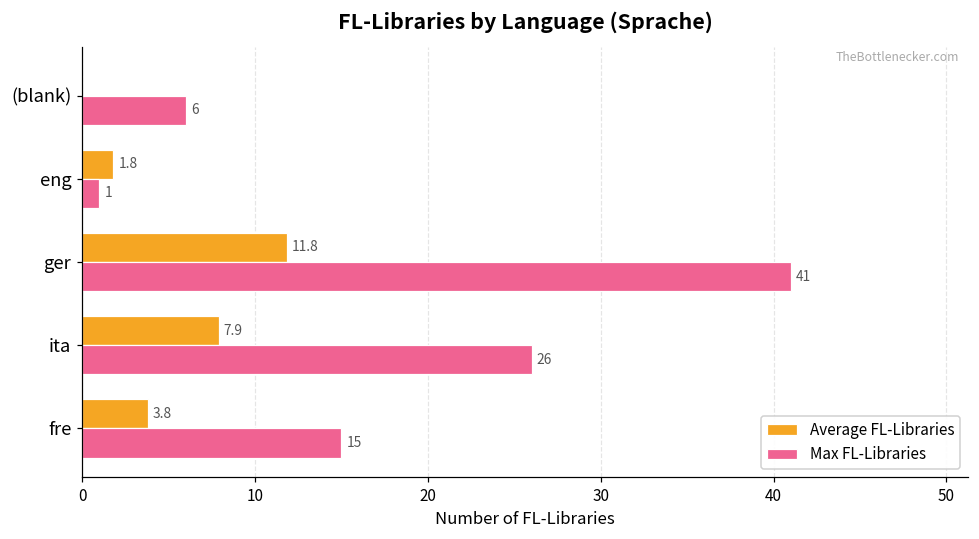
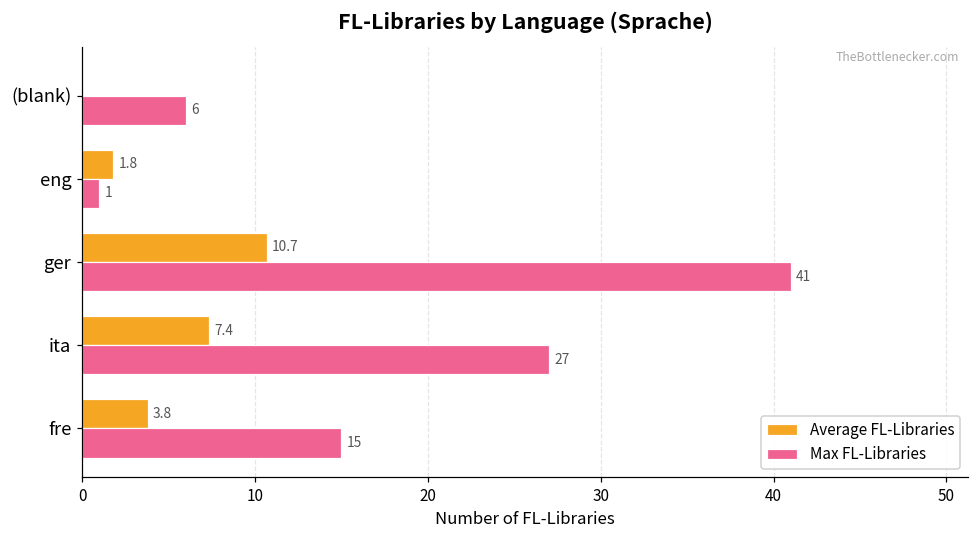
Average FL-Libraries, ger: 11.8 -> 10.7
Average FL-Libraries, ita: 7.9 -> 7.4
Max FL-Libraries, ita: 26 -> 27
